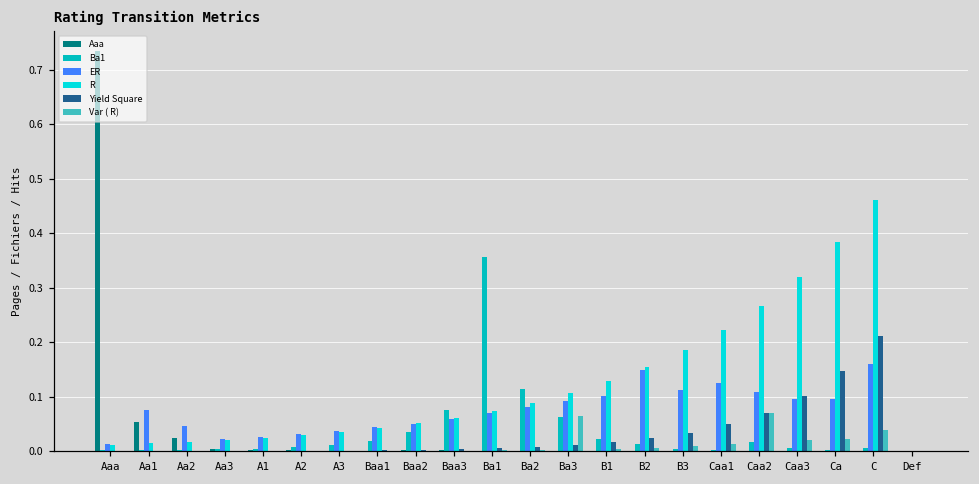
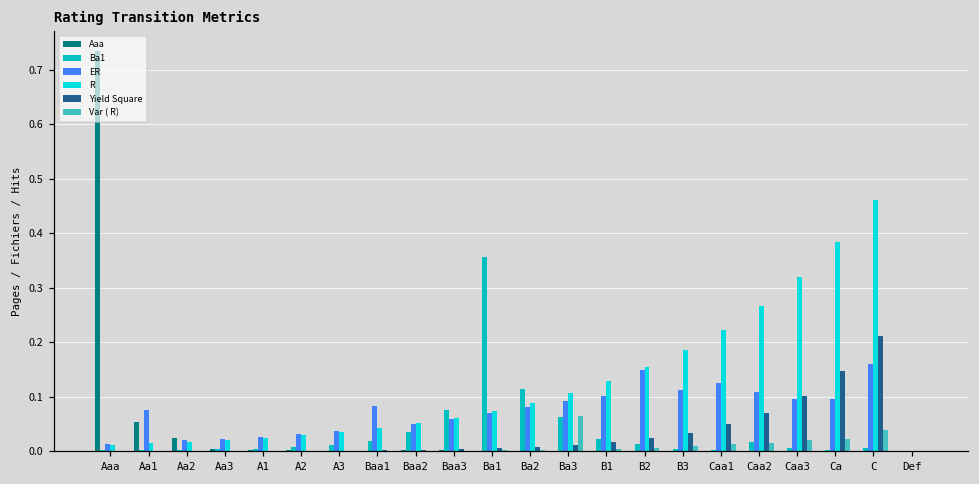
ER, Aa2: 0.05 -> 0.02
ER, Baa1: 0.04 -> 0.08
Var ( R), Caa2: 0.07 -> 0.02
